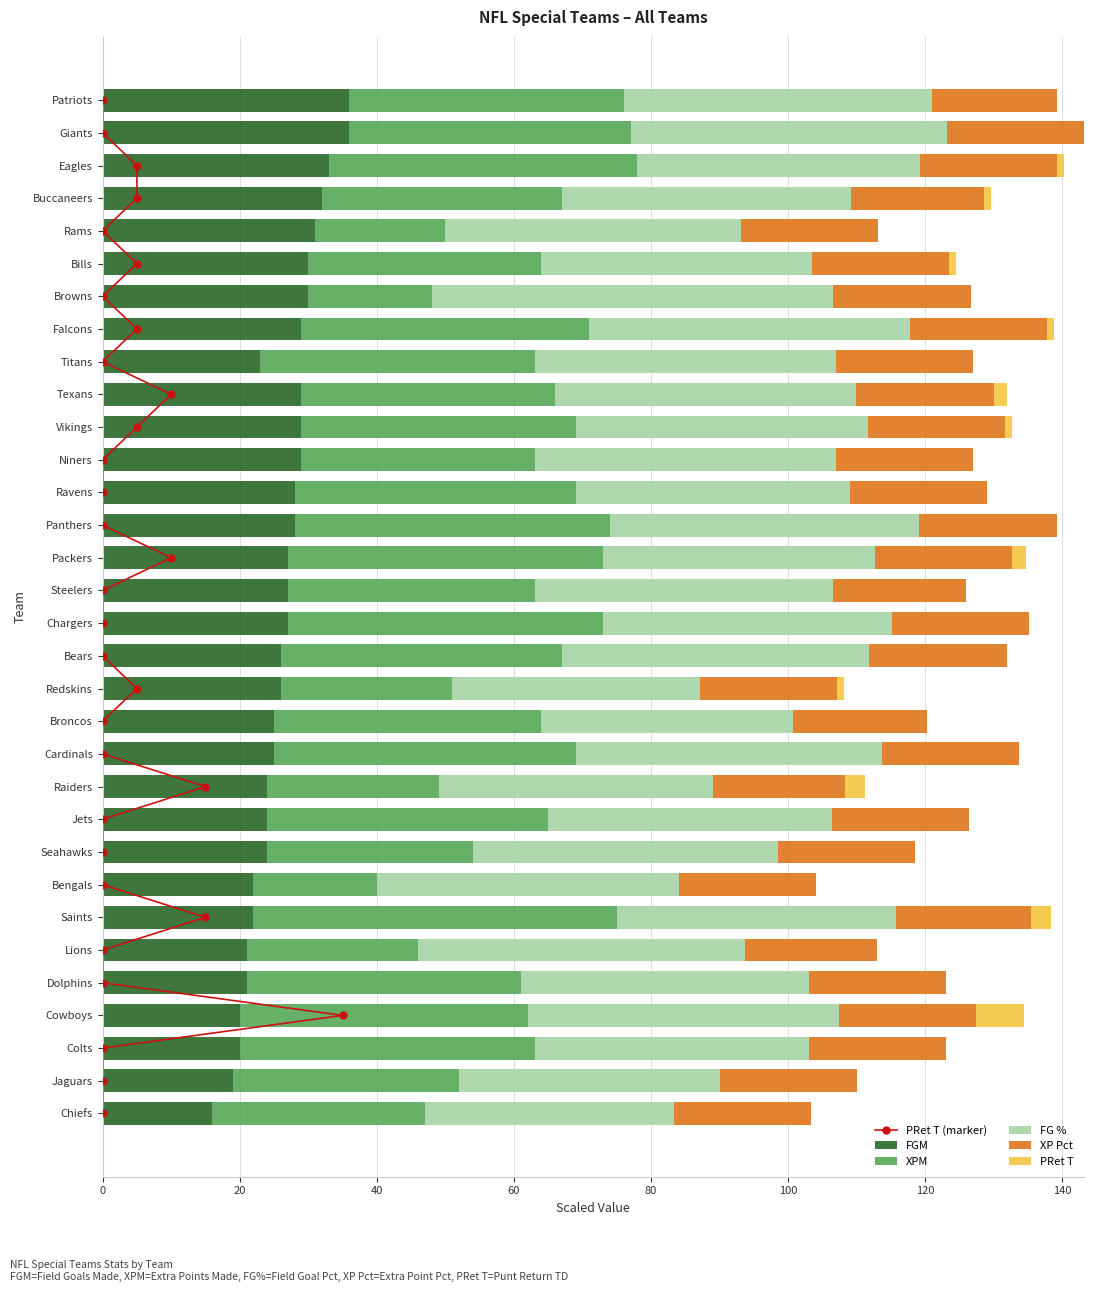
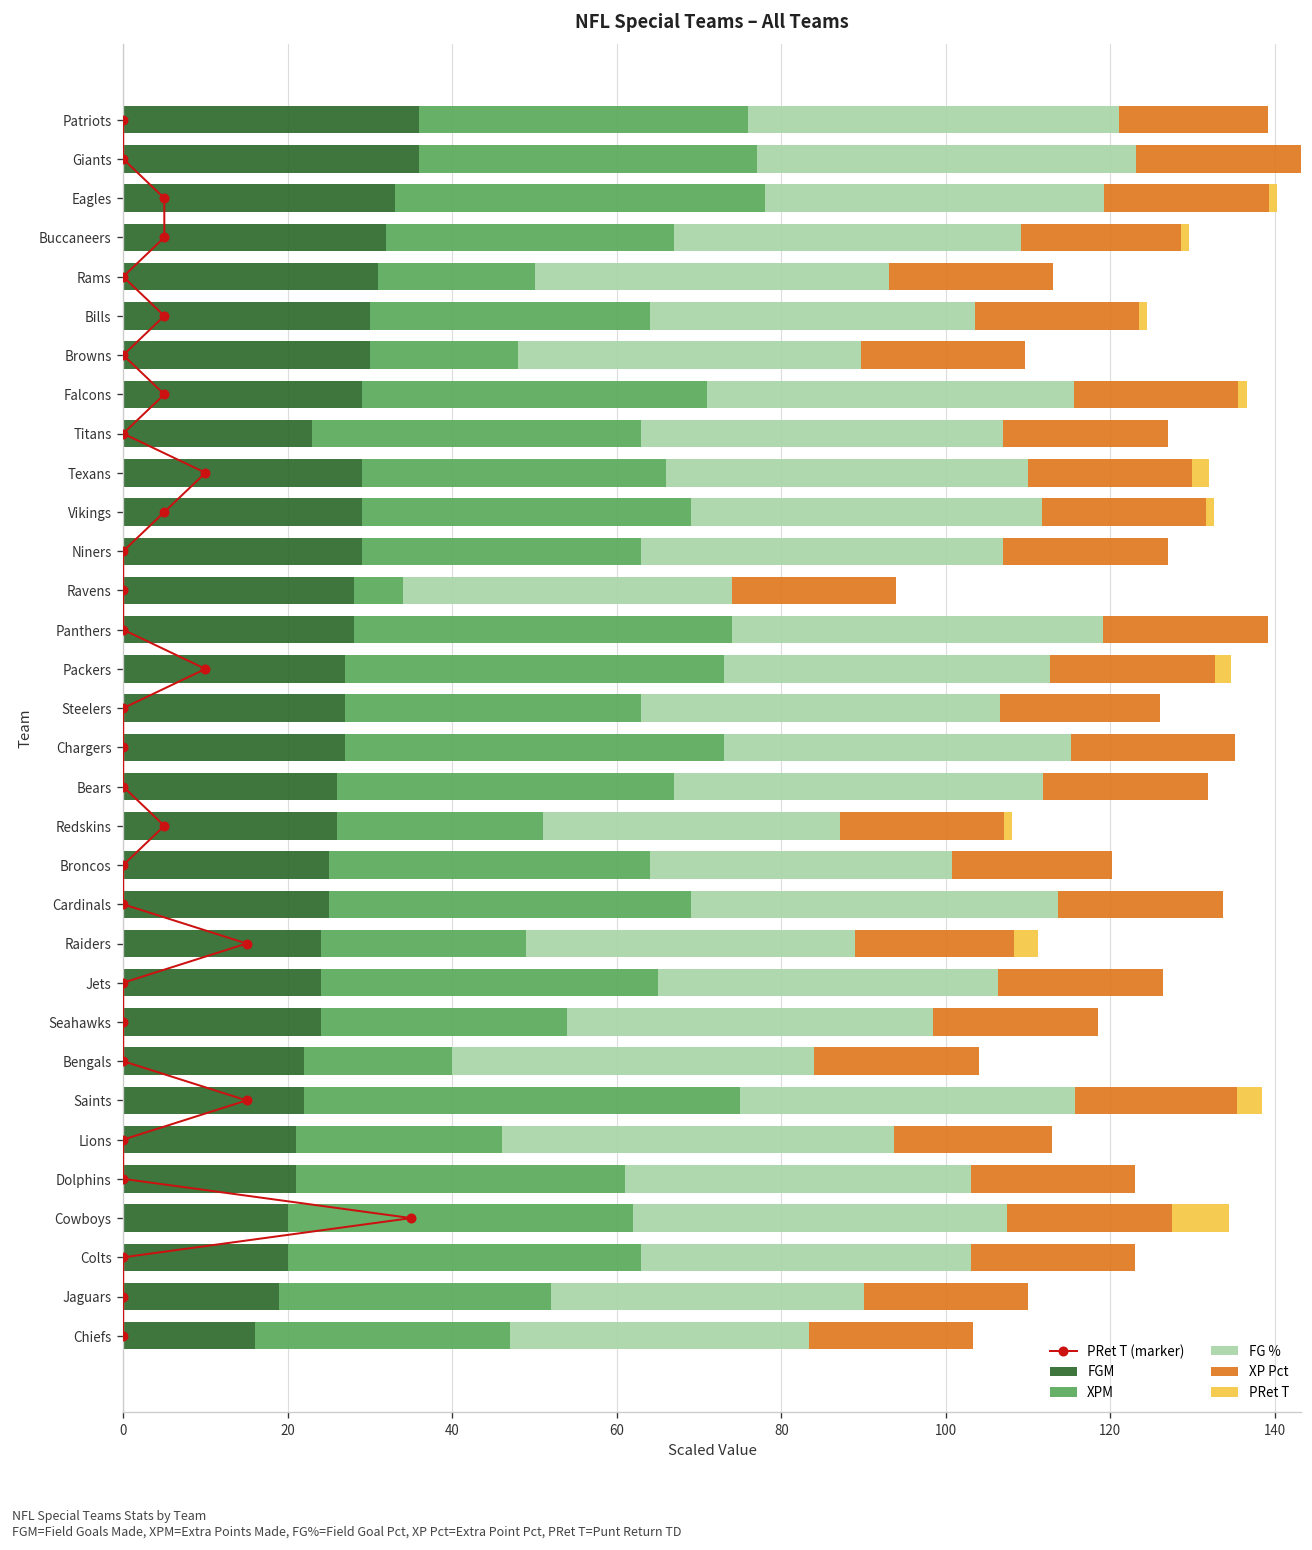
FG %, Browns: 59 -> 42
FG %, Falcons: 47 -> 45
XPM, Ravens: 41 -> 6
